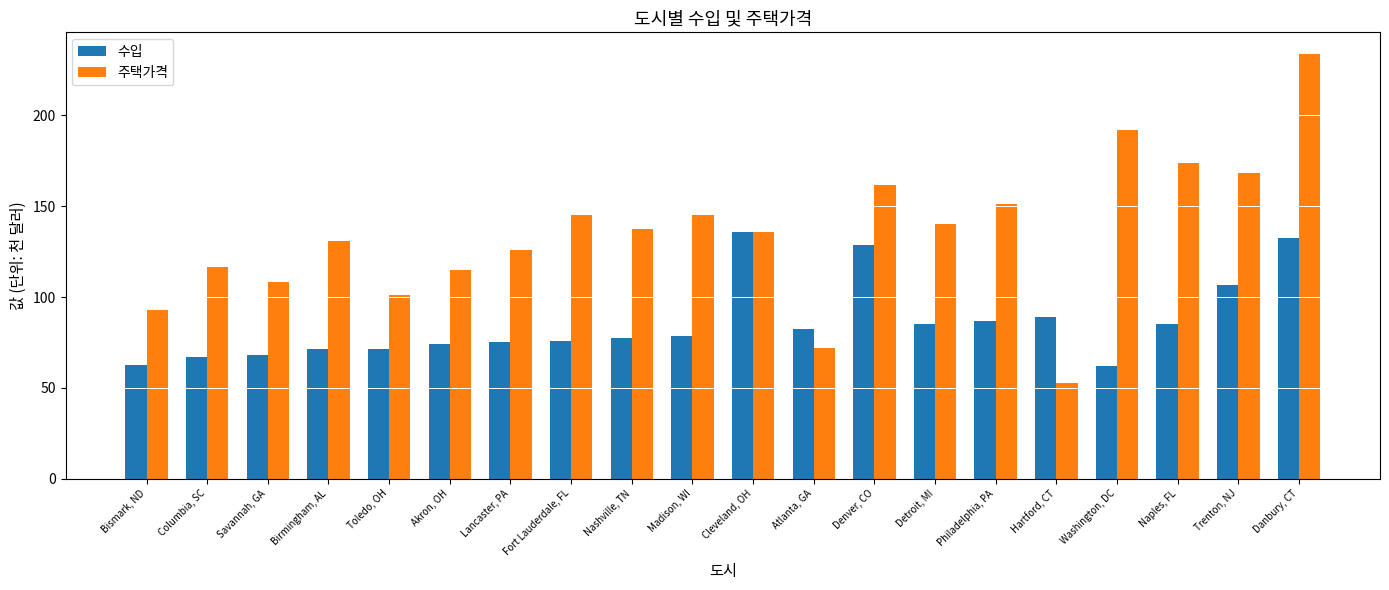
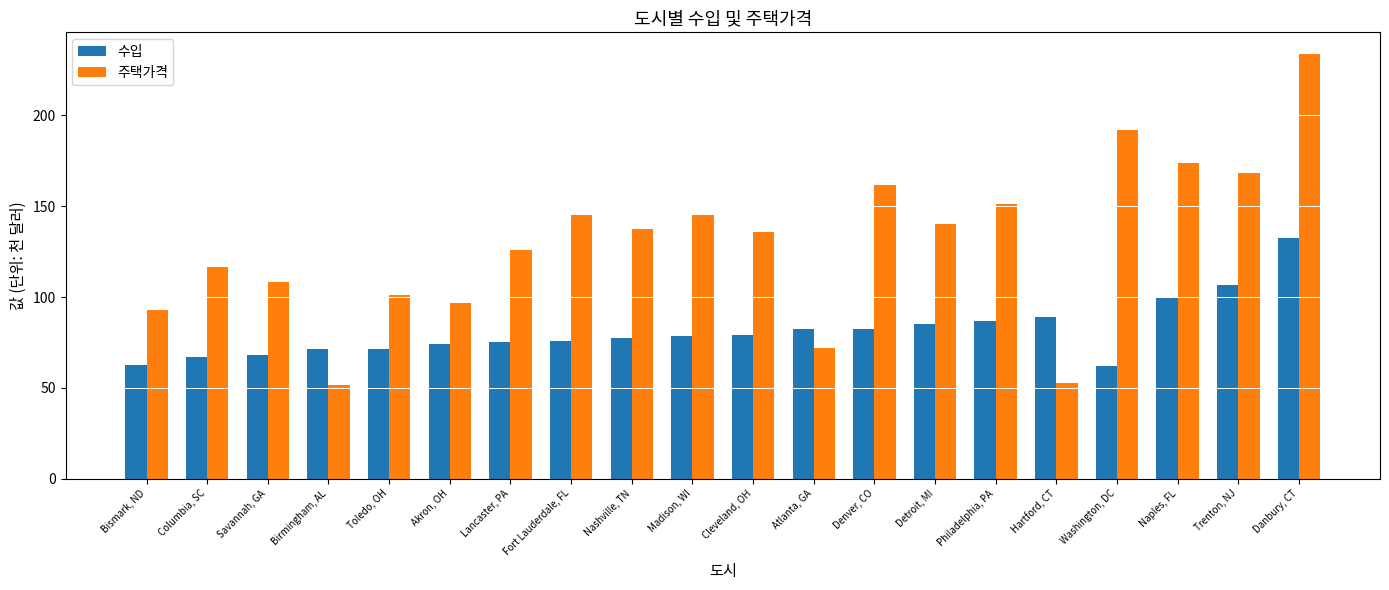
주택가격, Birmingham, AL: 131 -> 52
주택가격, Akron, OH: 115 -> 97
수입, Cleveland, OH: 136 -> 79
수입, Denver, CO: 128 -> 83
수입, Naples, FL: 85 -> 100
